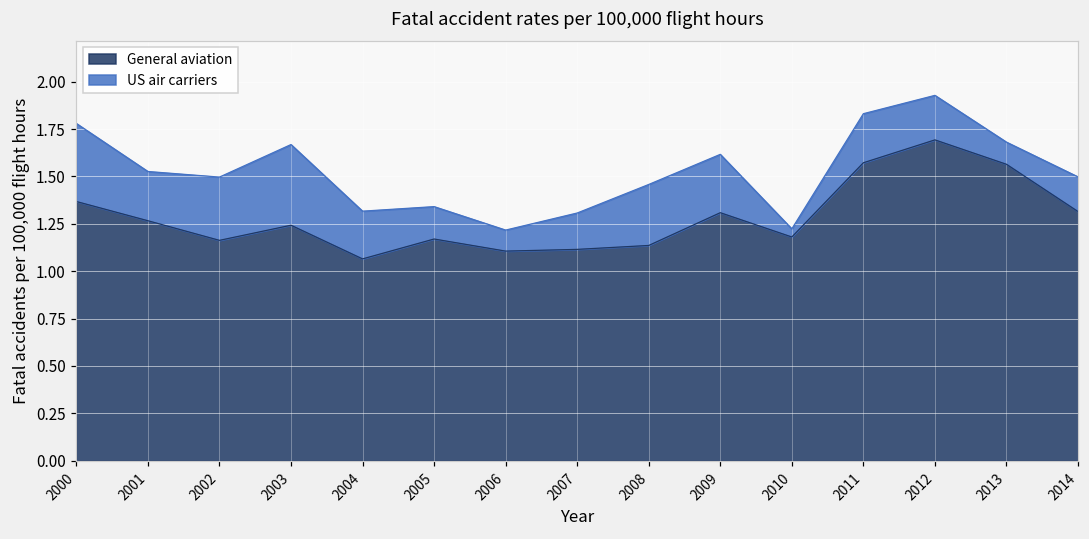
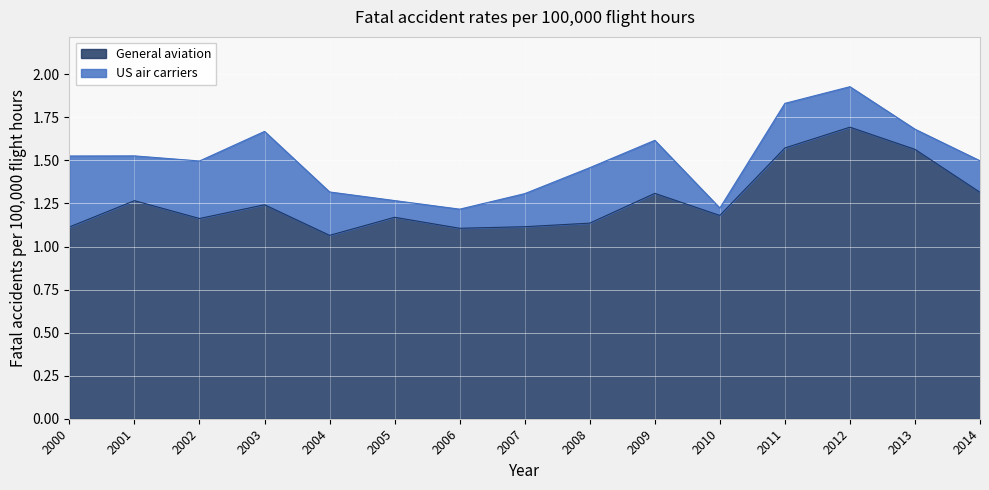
General aviation, 2000: 1.37 -> 1.11
US air carriers, 2005: 0.17 -> 0.10
